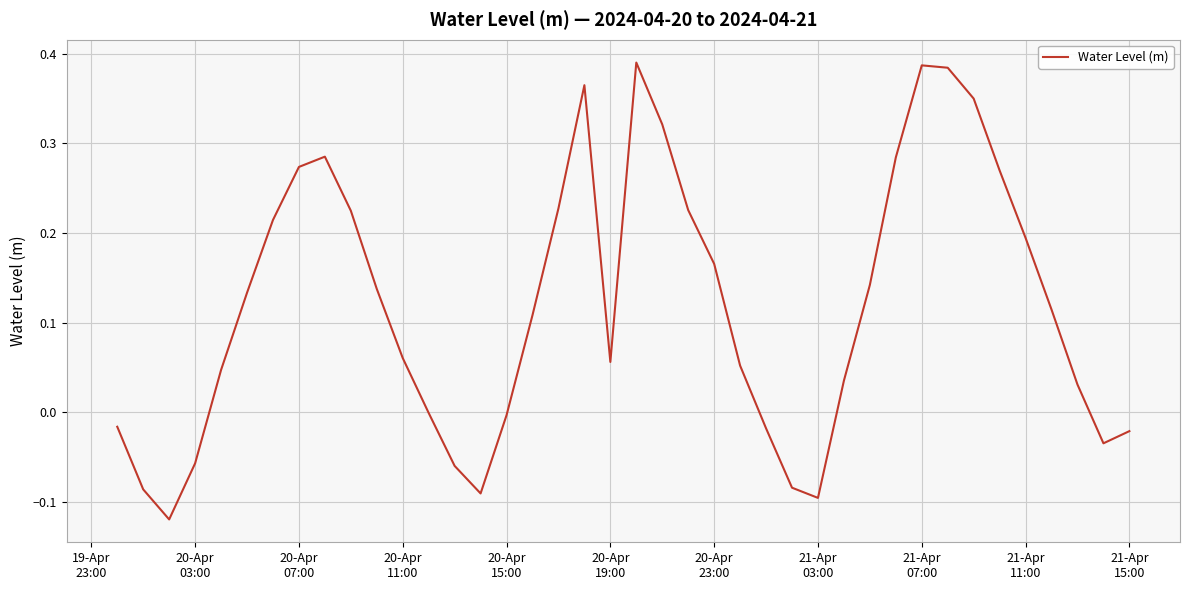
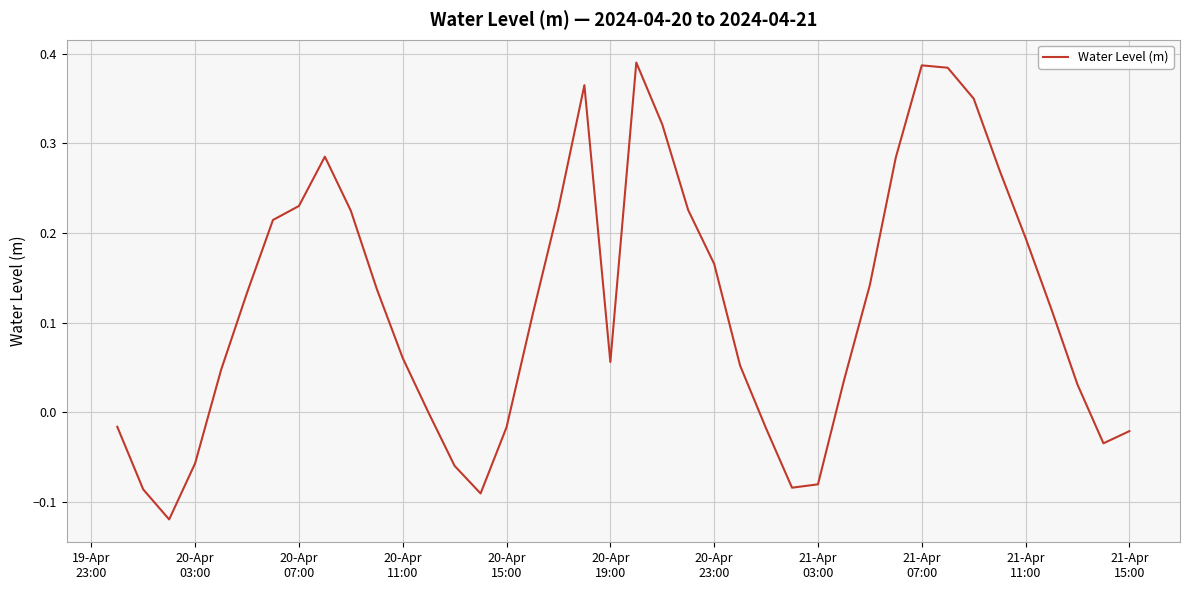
20-Apr 07:00: 0.27 -> 0.23
20-Apr 15:00: 0.00 -> -0.02
21-Apr 03:00: -0.10 -> -0.08
